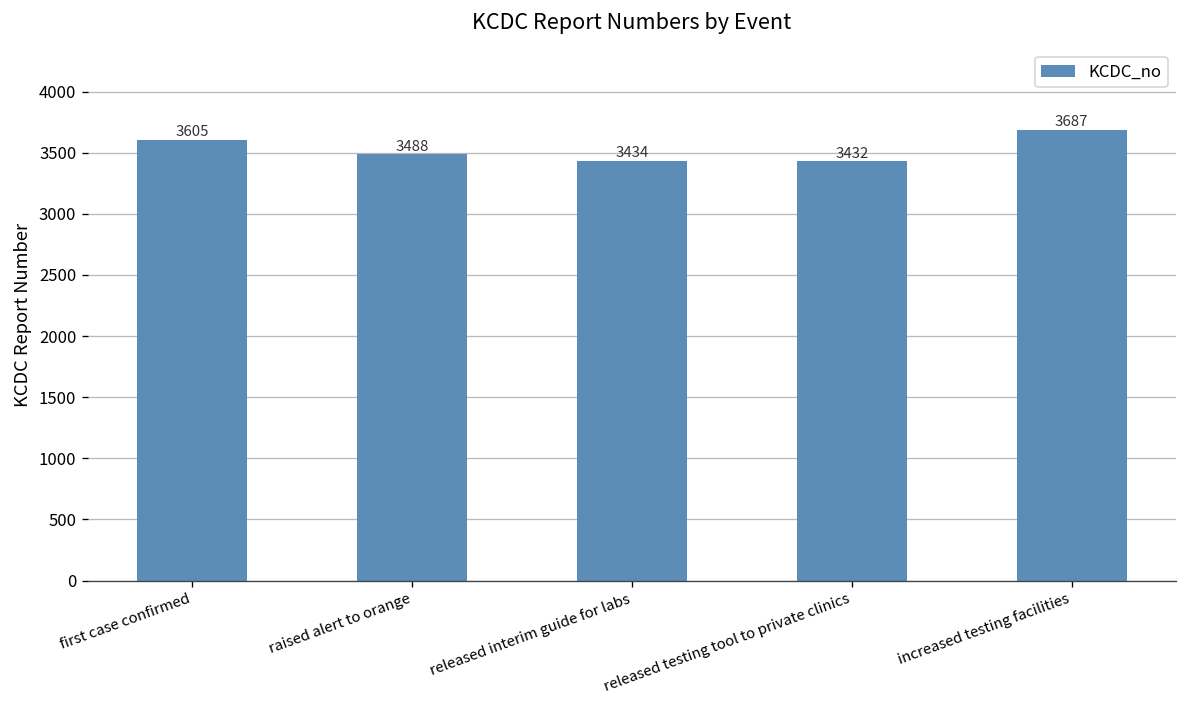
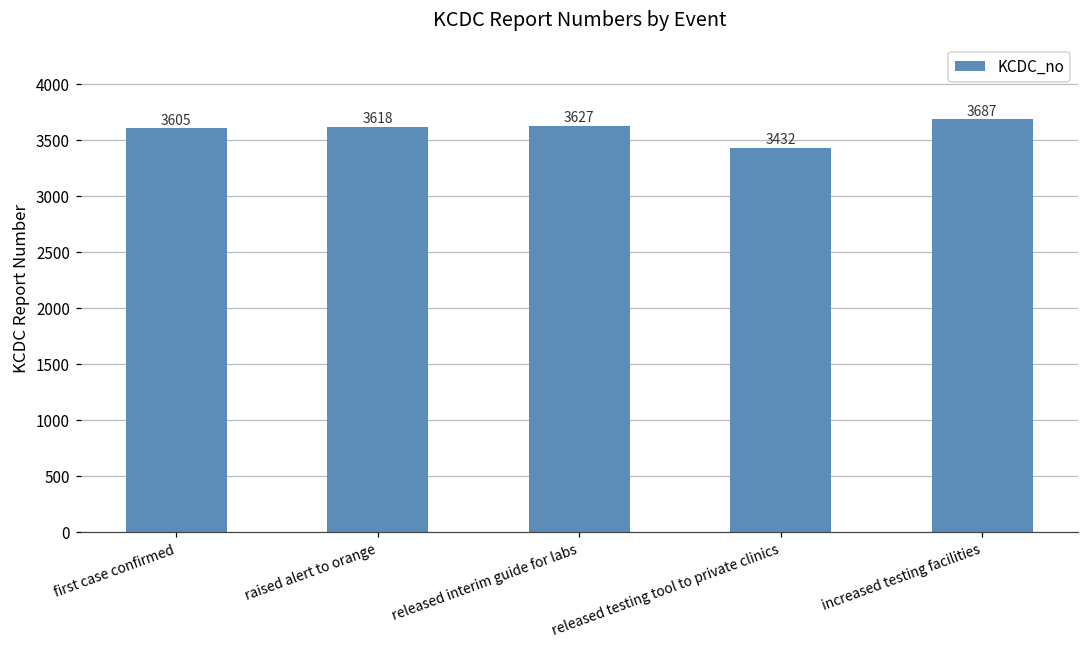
raised alert to orange: 3488 -> 3618
released interim guide for labs: 3434 -> 3627
